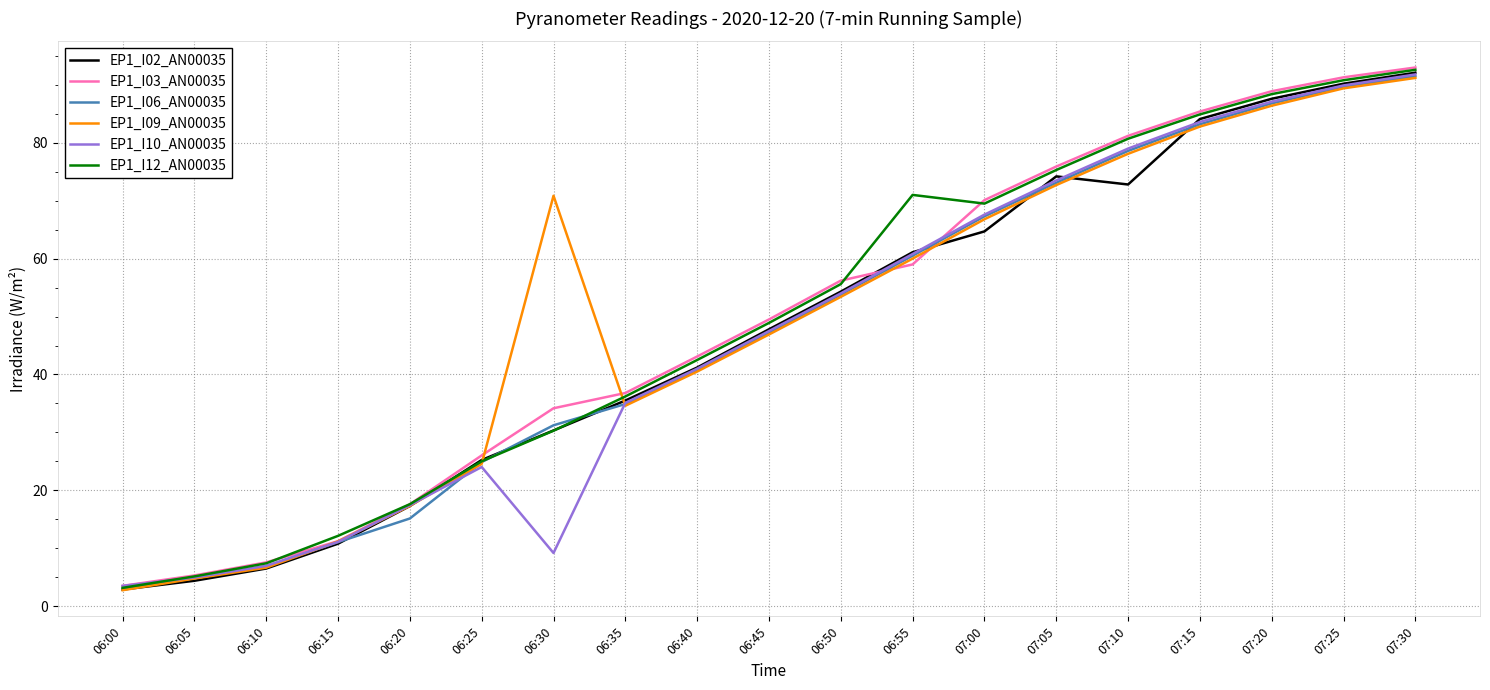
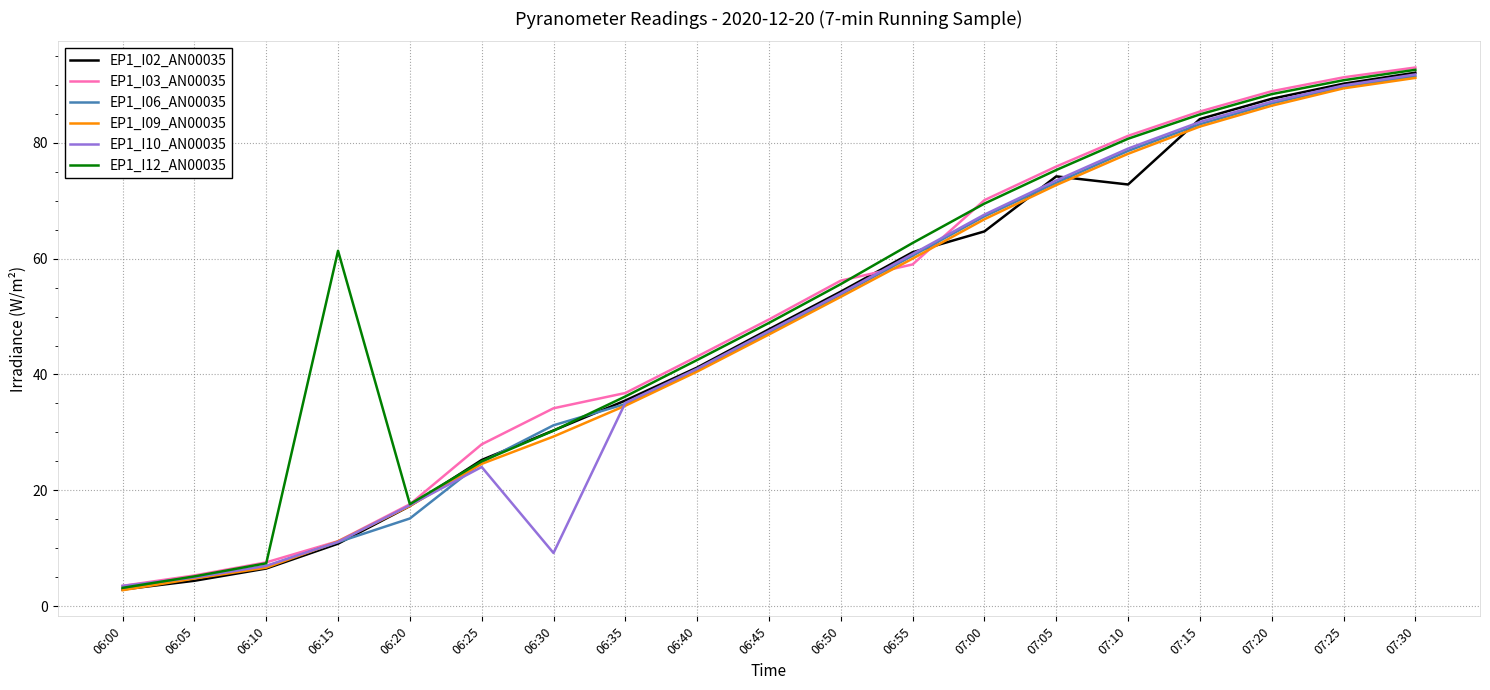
EP1_I12_AN00035, 06:15: 12 -> 61
EP1_I03_AN00035, 06:25: 26 -> 28
EP1_I09_AN00035, 06:30: 71 -> 29
EP1_I12_AN00035, 06:55: 71 -> 63
